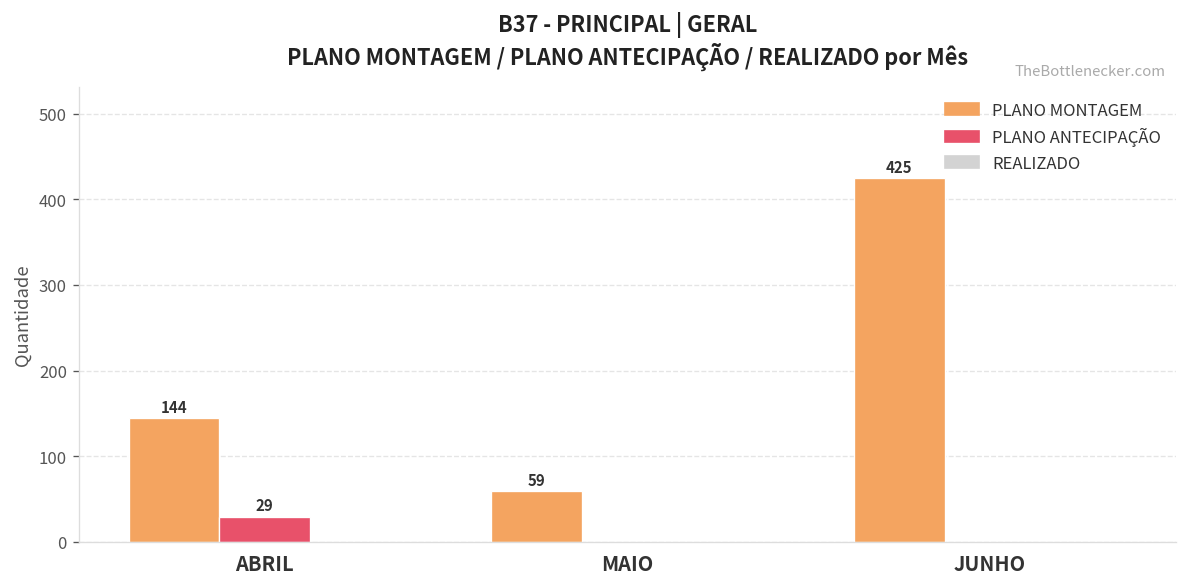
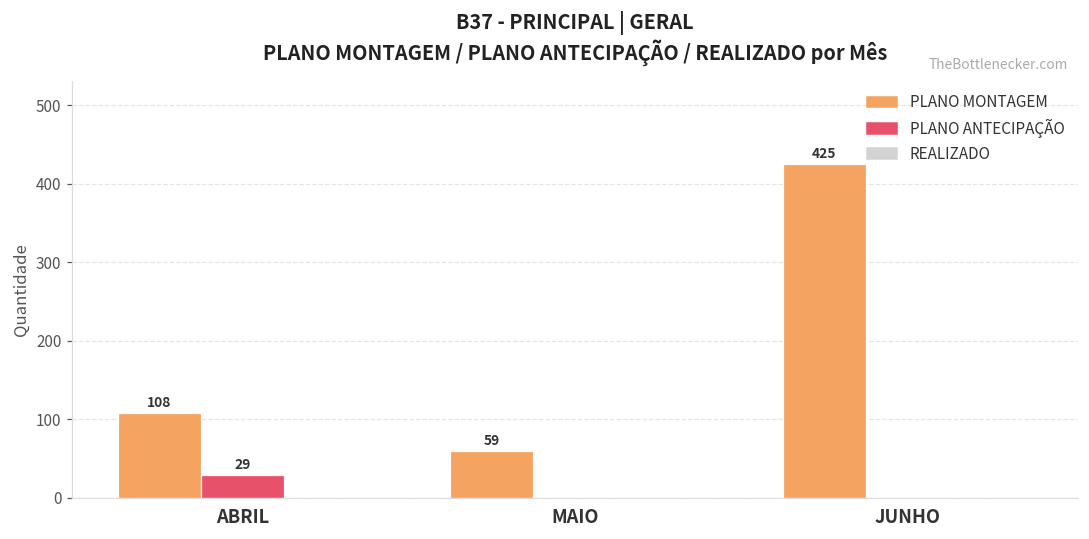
PLANO MONTAGEM, ABRIL: 144 -> 108
